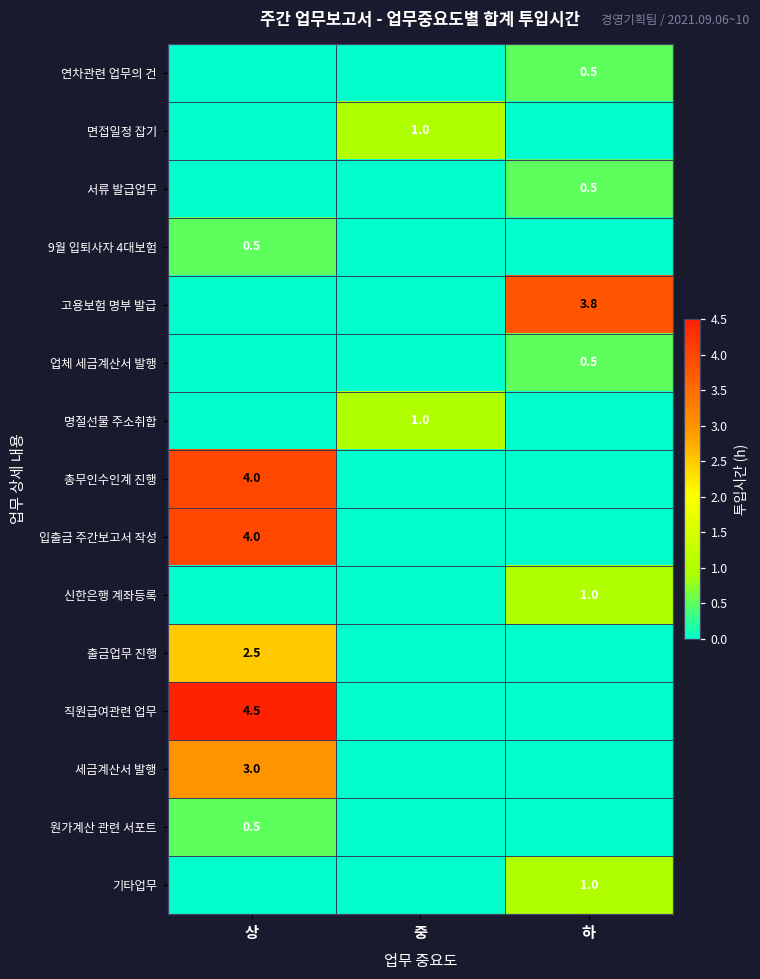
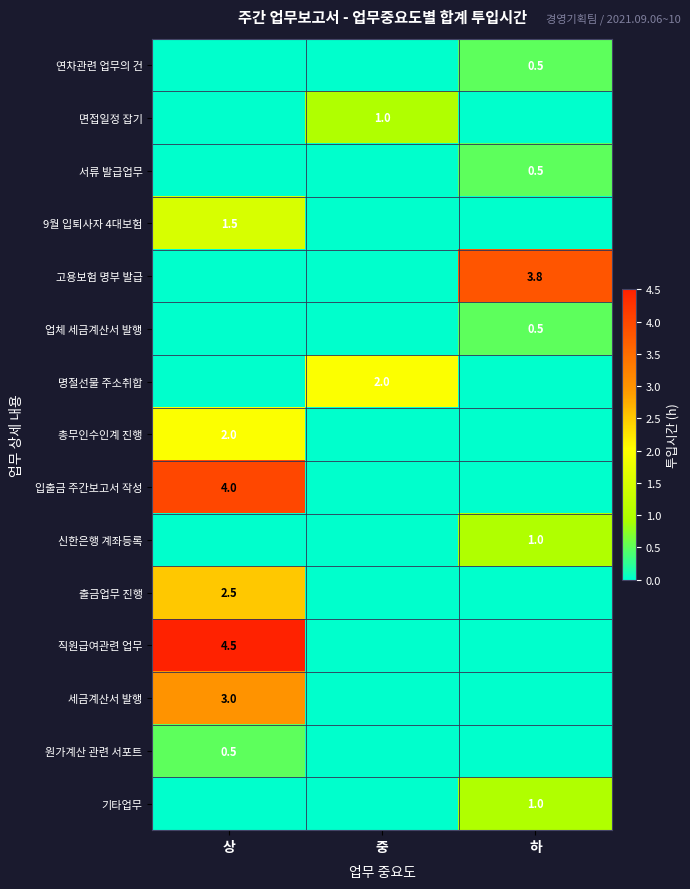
9월 입퇴사자 4대보험, 상: 0.5 -> 1.5
명절선물 주소취합, 중: 1.0 -> 2.0
총무인수인계 진행, 상: 4.0 -> 2.0
